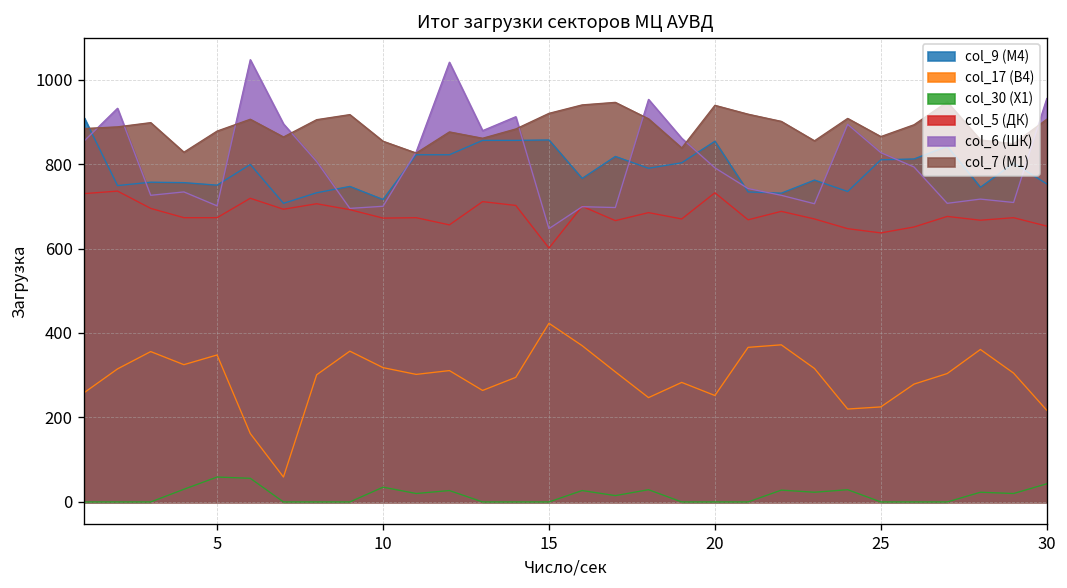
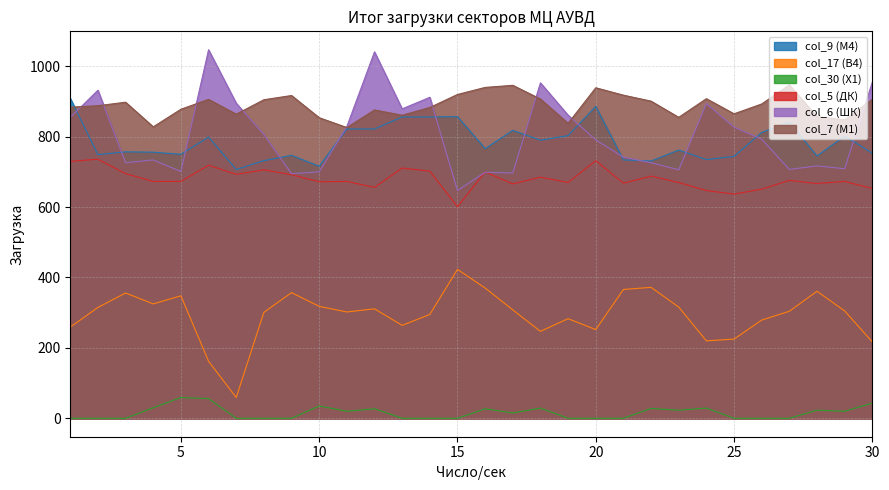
col_9 (М4), 20: 850 -> 890
col_9 (М4), 25: 810 -> 740
